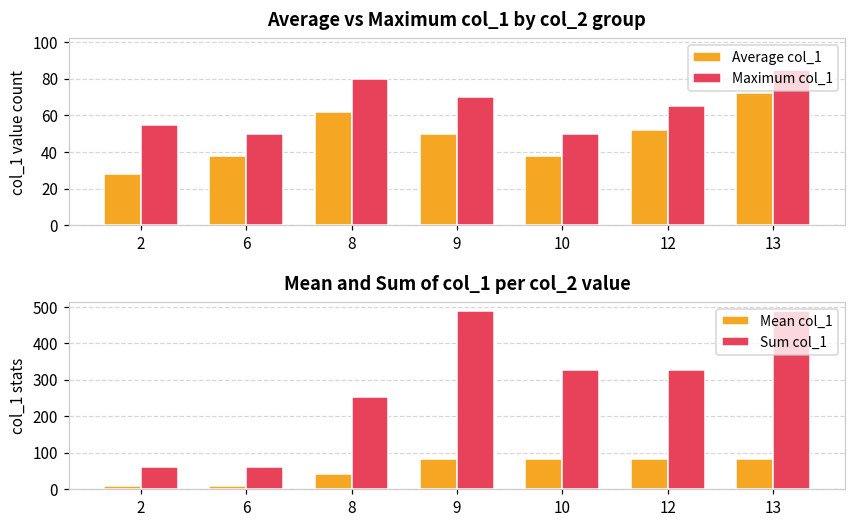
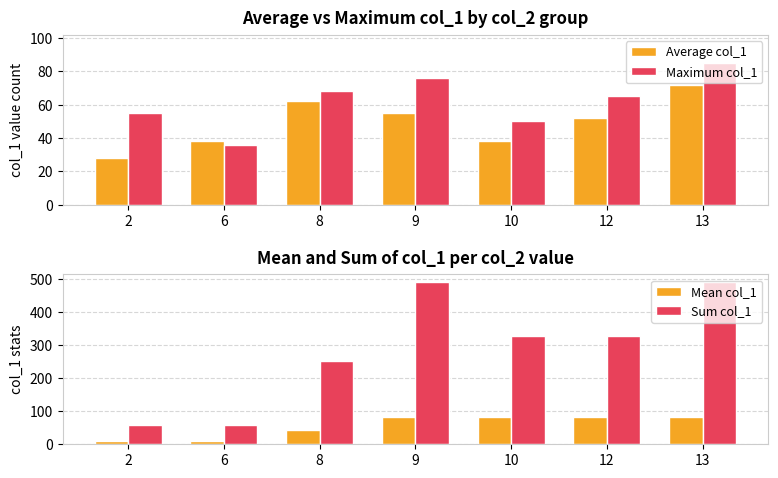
Average vs Maximum col_1 by col_2 group, Maximum col_1, 6: 50 -> 36
Average vs Maximum col_1 by col_2 group, Maximum col_1, 8: 80 -> 68
Average vs Maximum col_1 by col_2 group, Average col_1, 9: 50 -> 55
Average vs Maximum col_1 by col_2 group, Maximum col_1, 9: 70 -> 76
